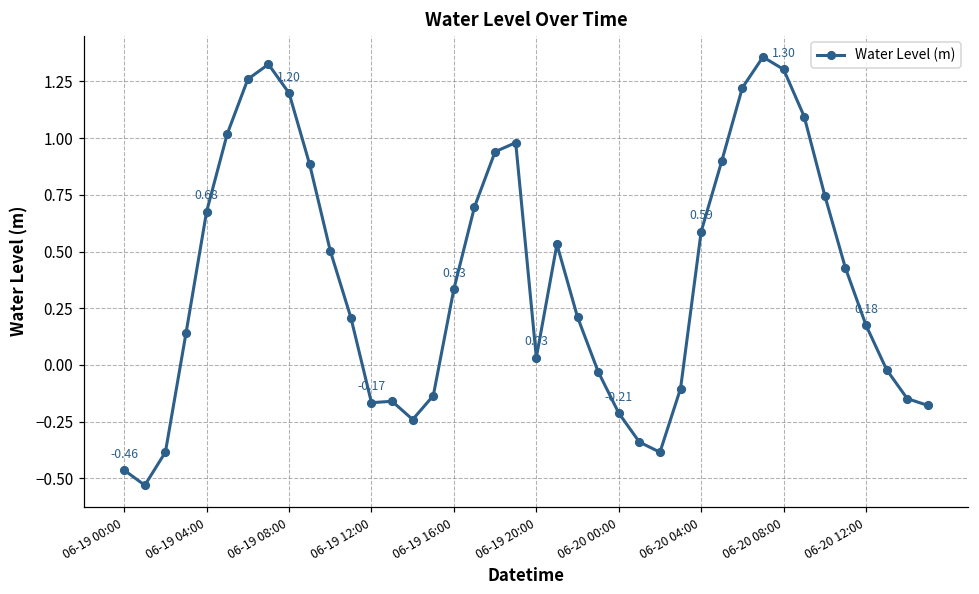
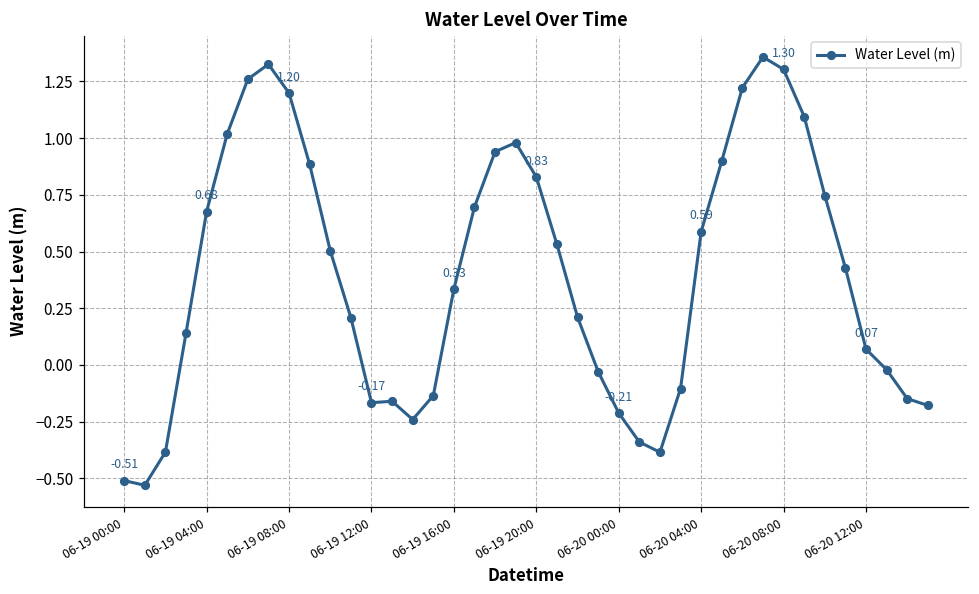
06-19 00:00: -0.46 -> -0.51
06-19 20:00: 0.03 -> 0.83
06-20 12:00: 0.18 -> 0.07
